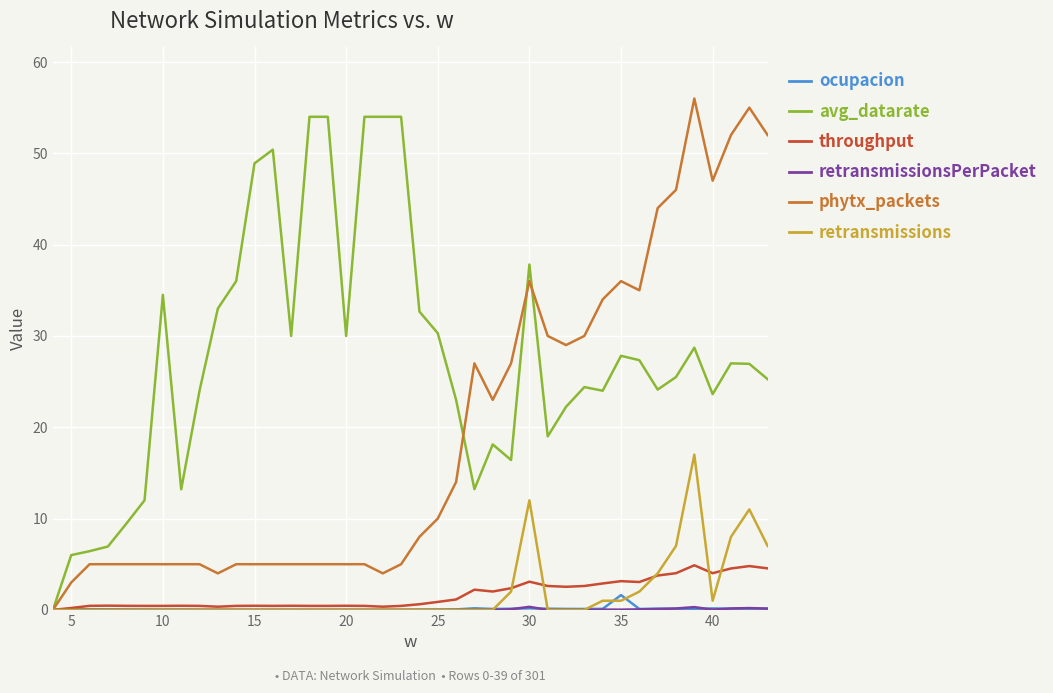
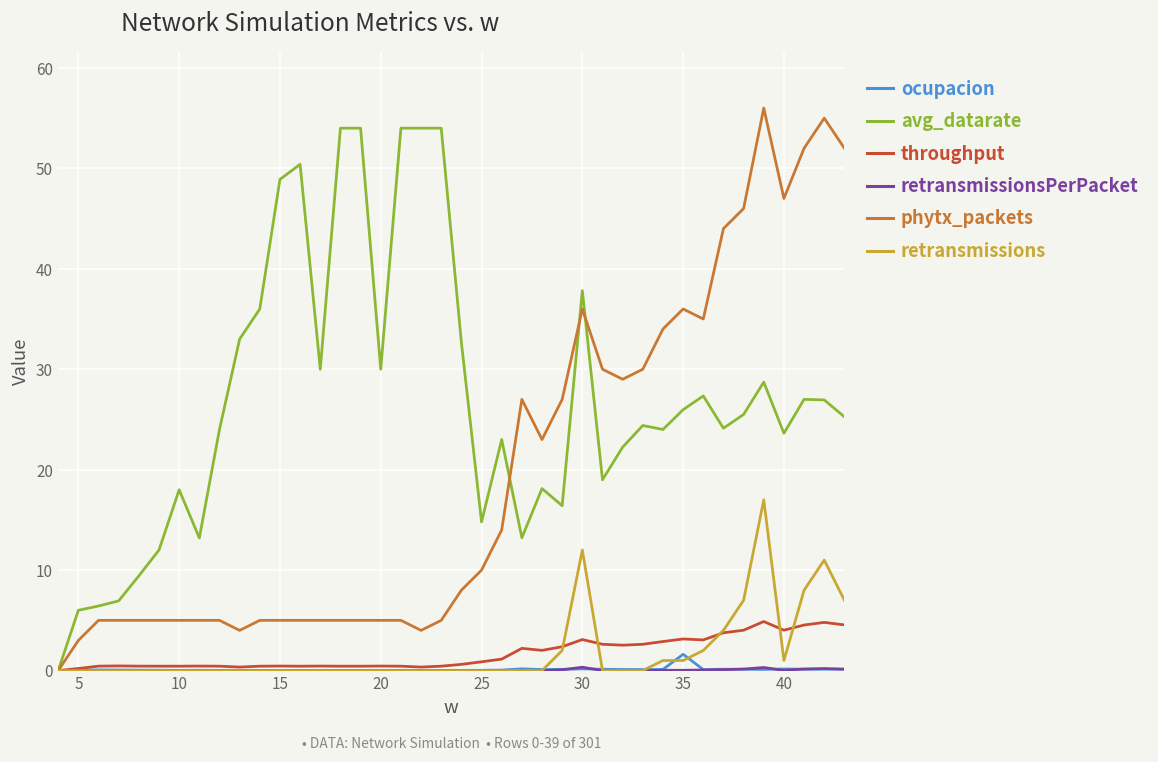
avg_datarate, 10: 35 -> 18
avg_datarate, 25: 30 -> 15
avg_datarate, 35: 28 -> 26
